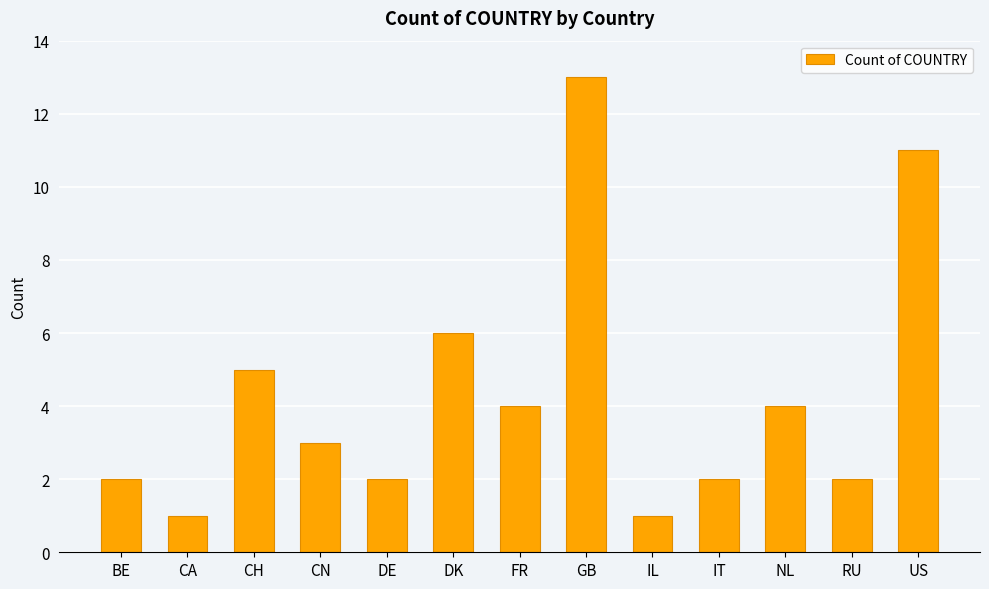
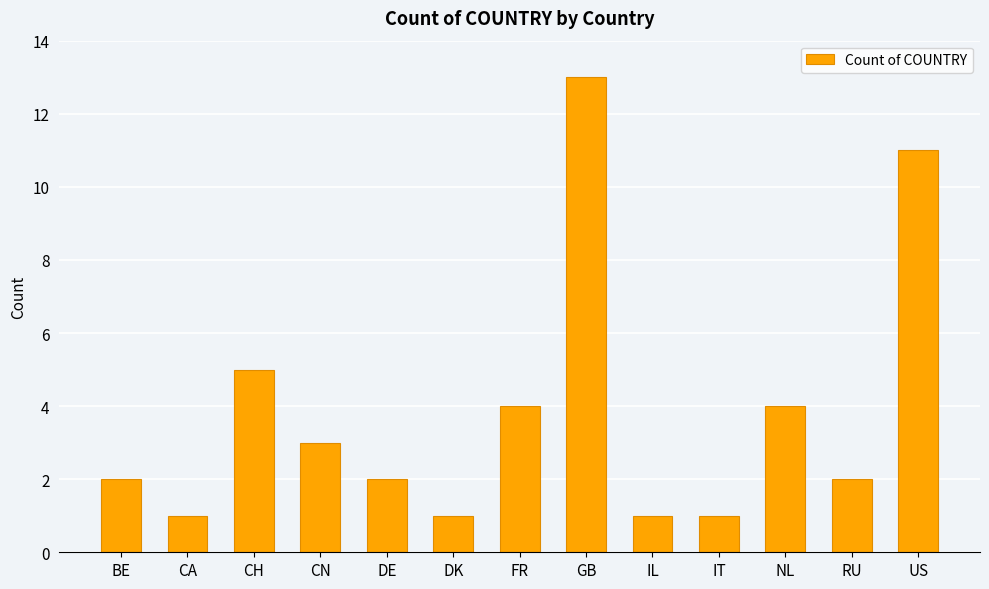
DK: 6 -> 1
IT: 2 -> 1
